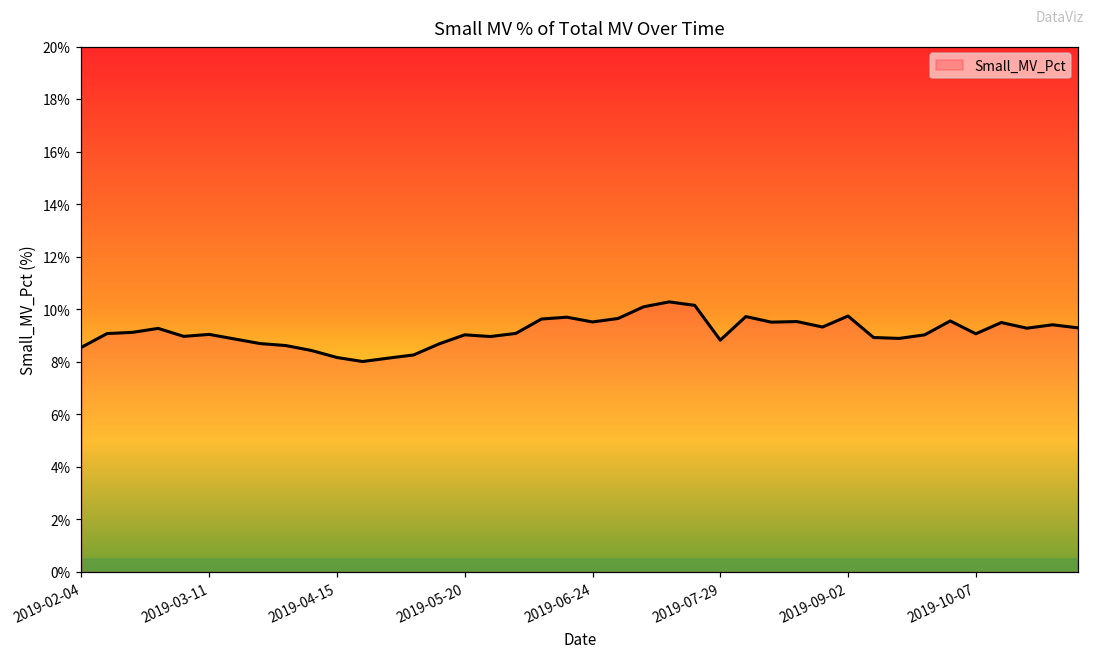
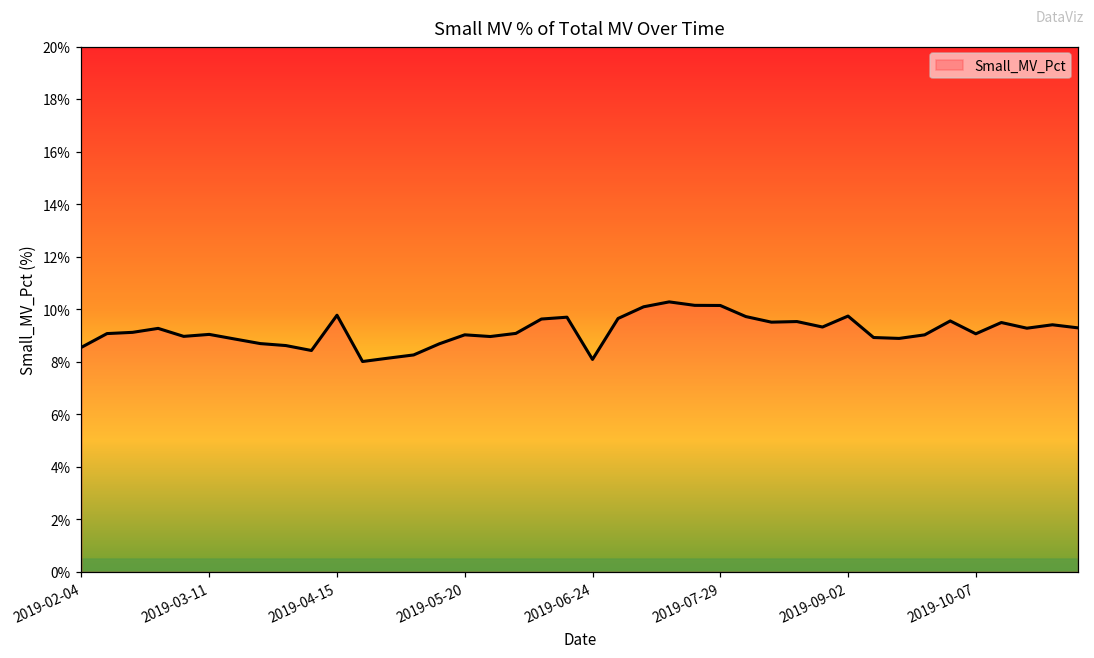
2019-04-15: 8.2% -> 9.8%
2019-06-24: 9.5% -> 8.1%
2019-07-29: 8.8% -> 10.1%
